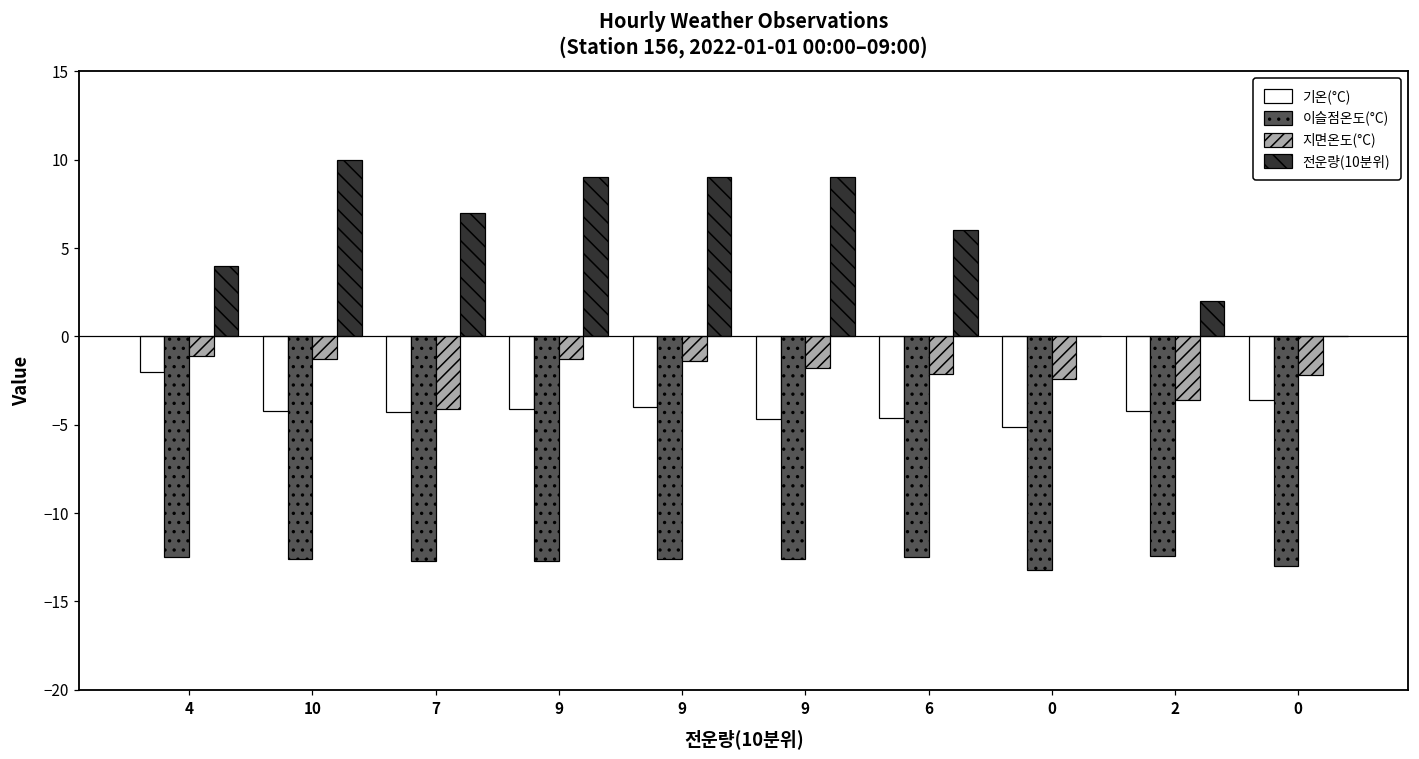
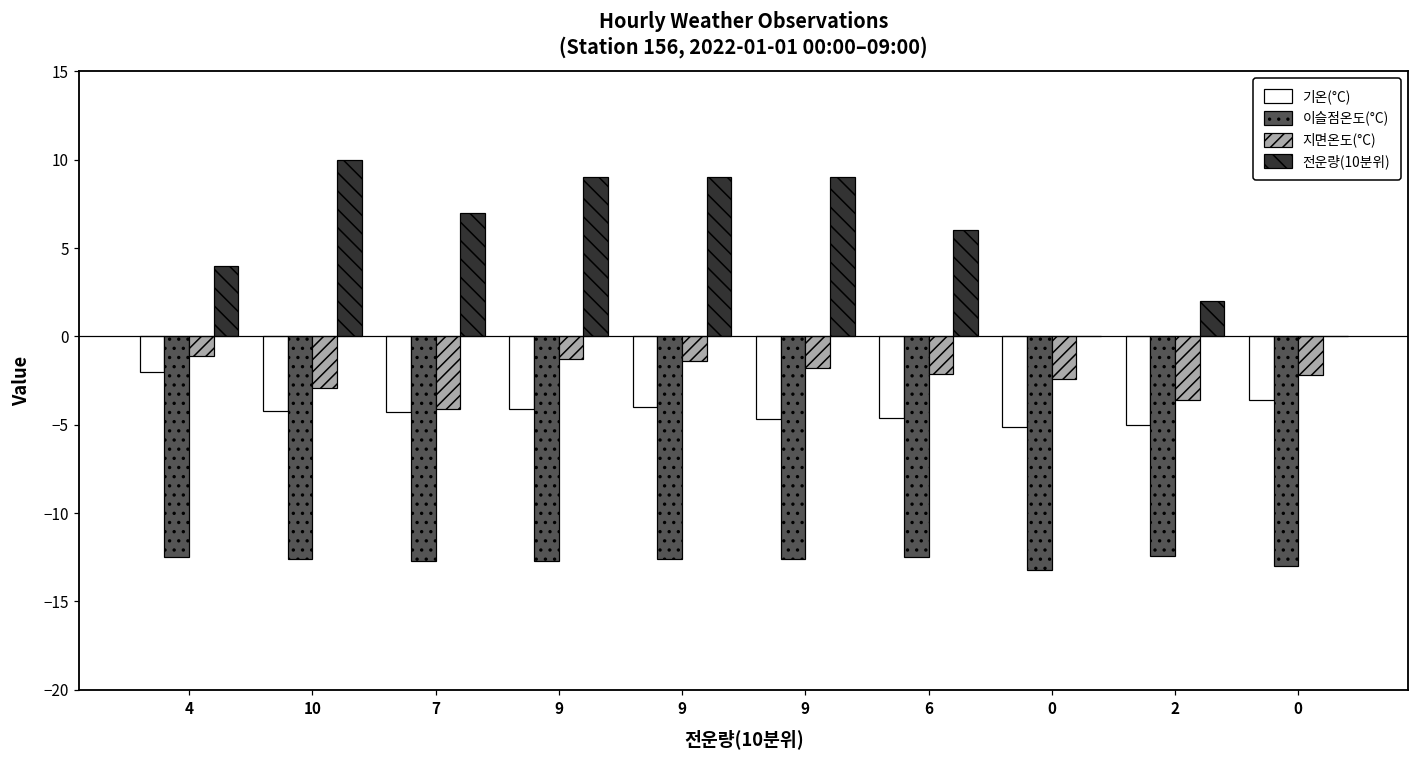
지면온도(°C), 10: -1.3 -> -2.9
기온(°C), 2: -4.2 -> -5.0
